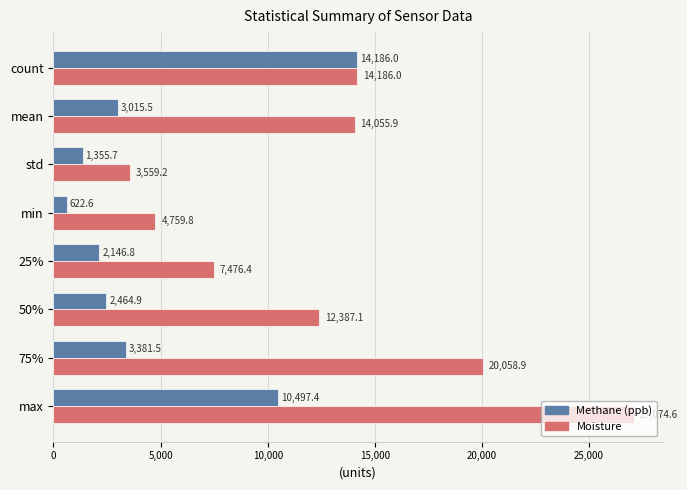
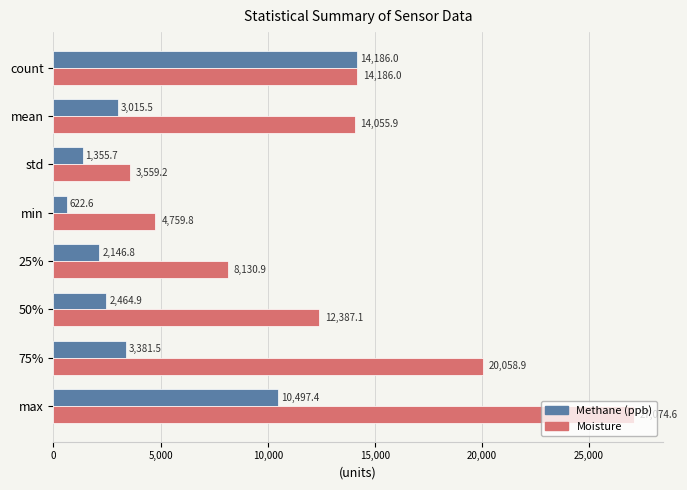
Moisture, 25%: 7,476.4 -> 8,130.9
